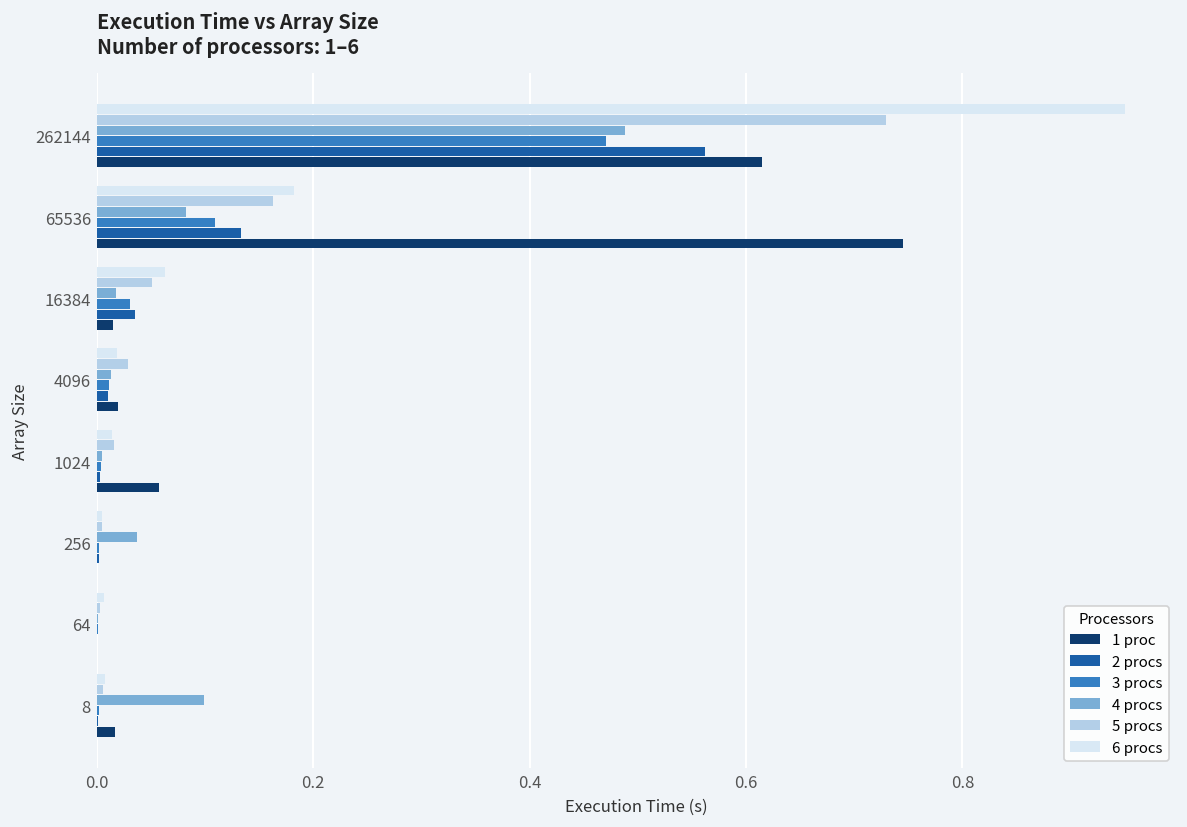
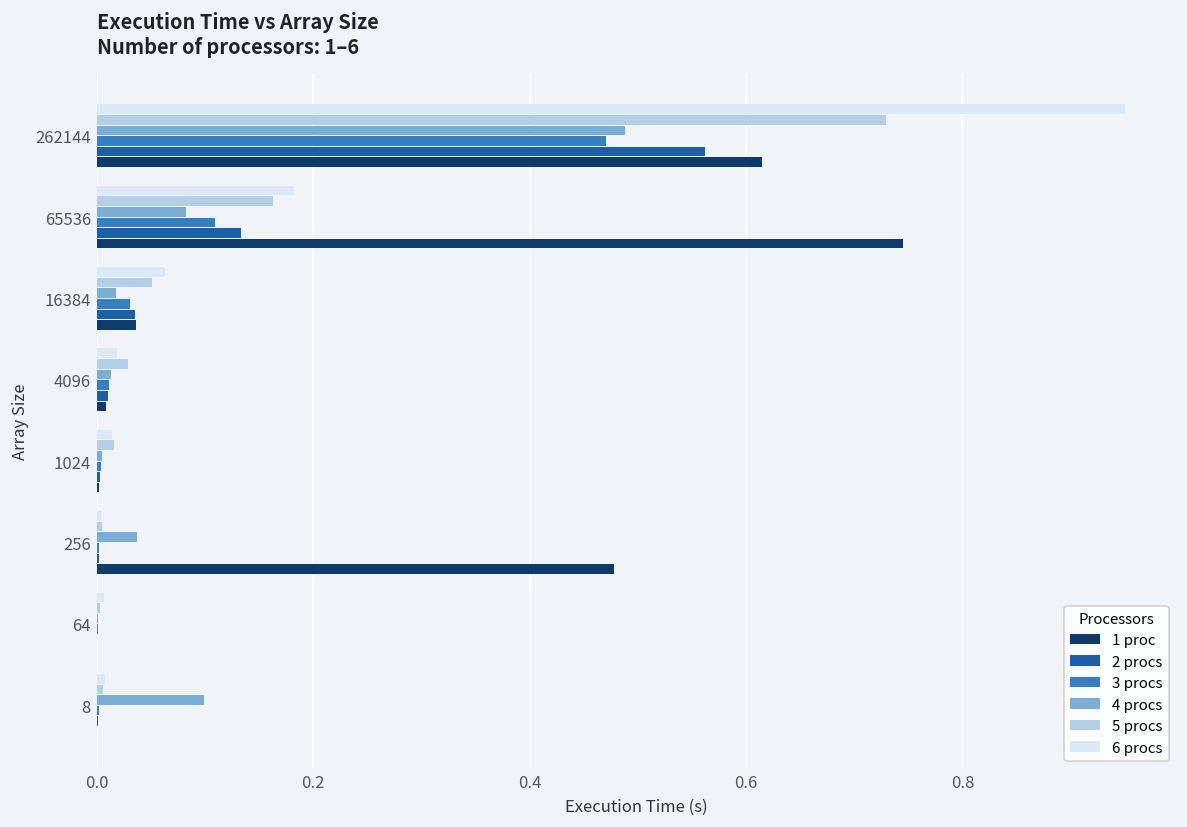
1 proc, 16384: 0.02 -> 0.04
1 proc, 4096: 0.02 -> 0.01
1 proc, 1024: 0.06 -> 0.00
1 proc, 256: 0.00 -> 0.48
1 proc, 8: 0.02 -> 0.00
